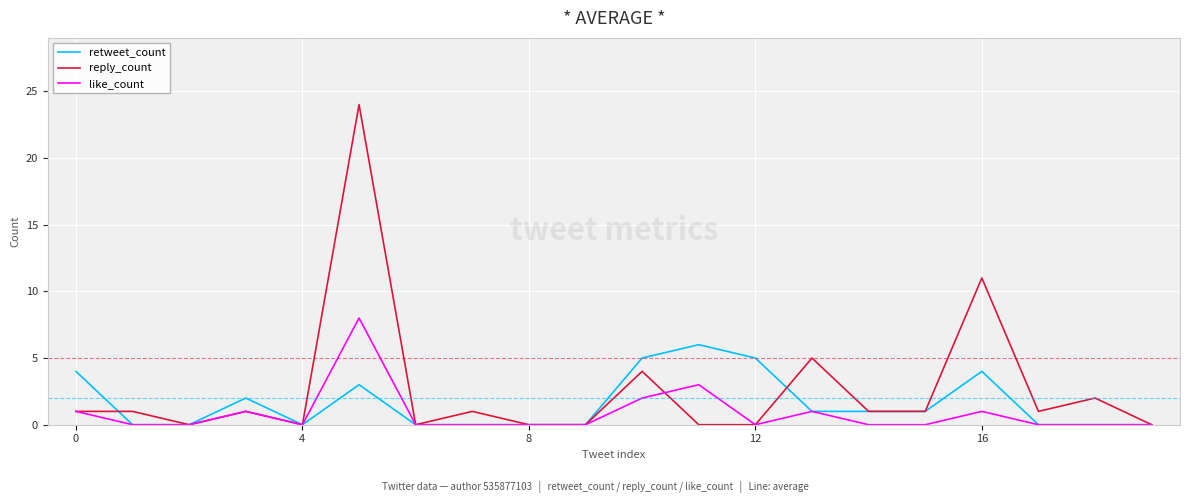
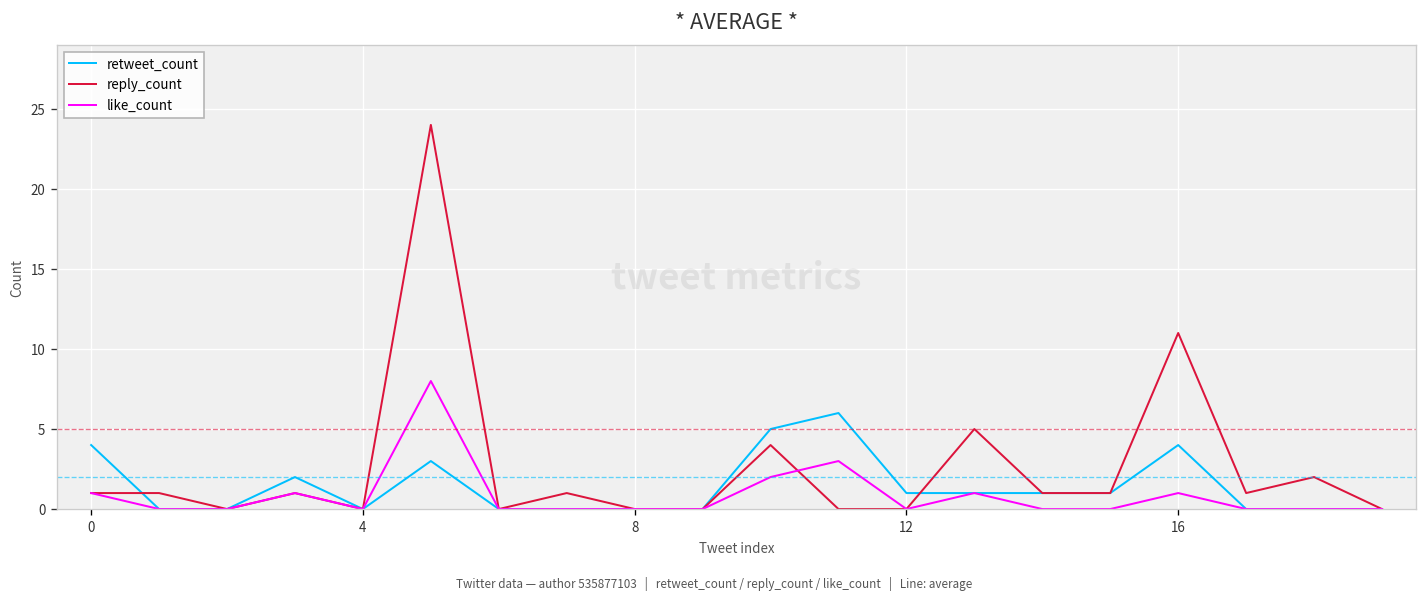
retweet_count, 12: 5 -> 1
